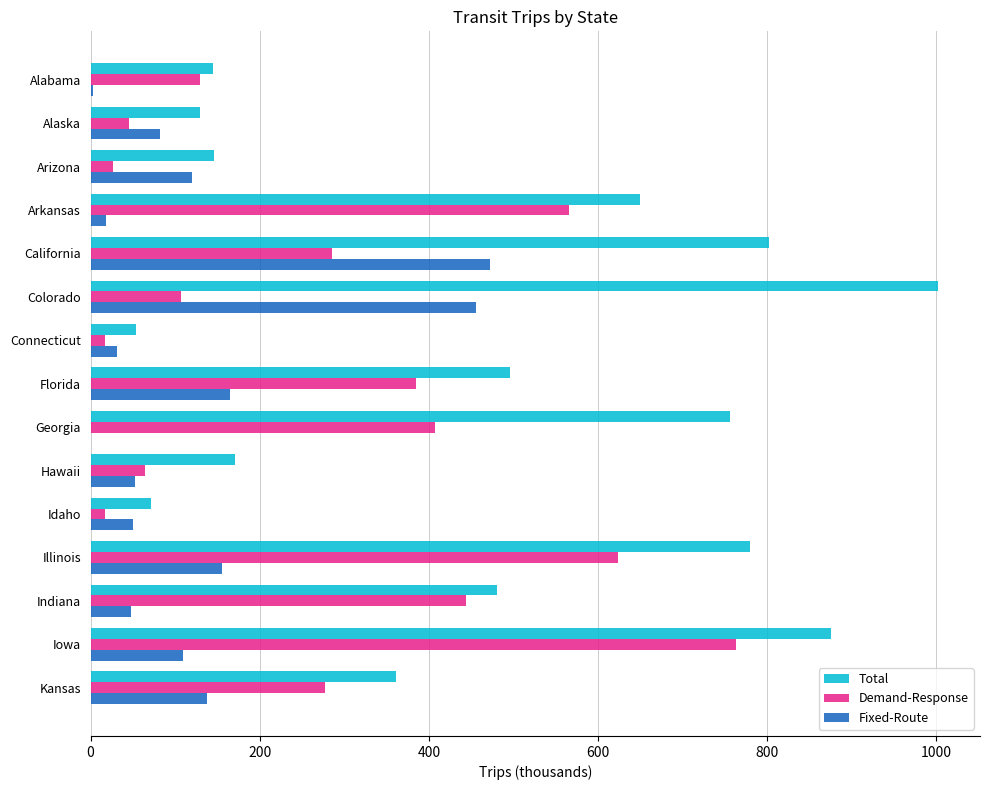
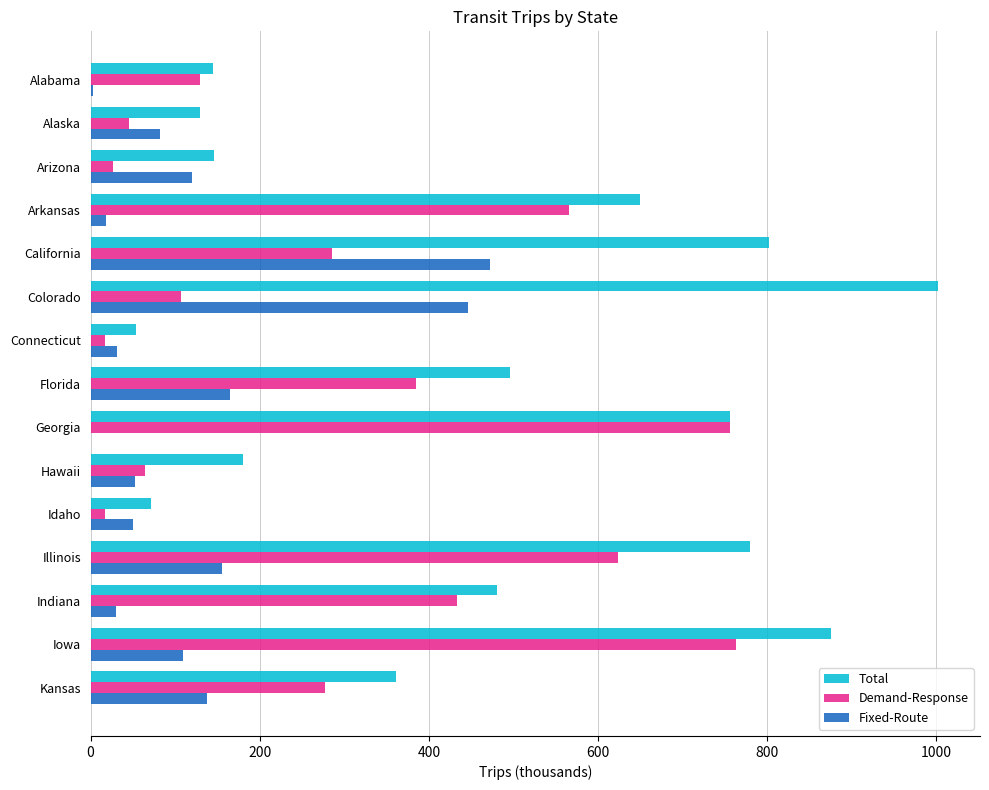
Fixed-Route, Colorado: 460 -> 450
Demand-Response, Georgia: 410 -> 760
Total, Hawaii: 170 -> 180
Demand-Response, Indiana: 440 -> 430
Fixed-Route, Indiana: 50 -> 30
